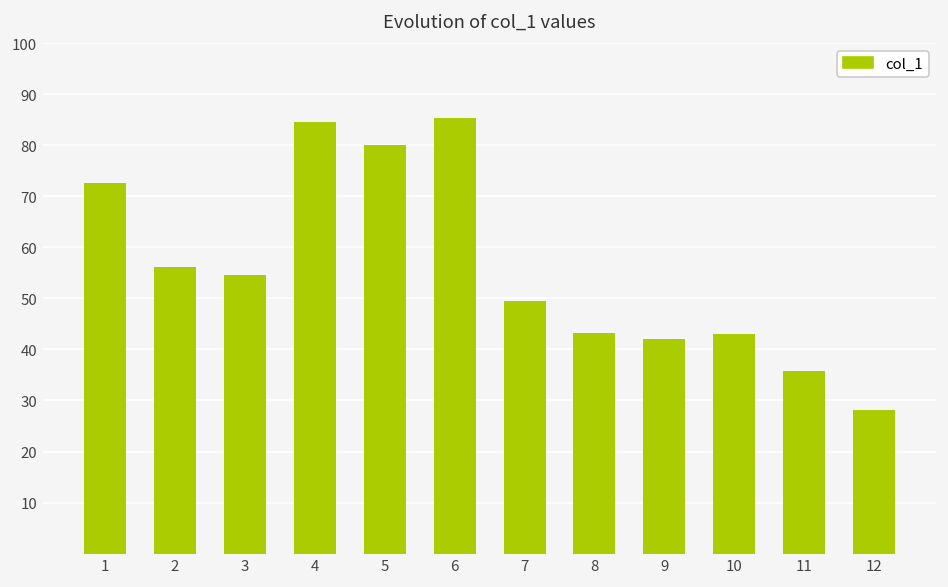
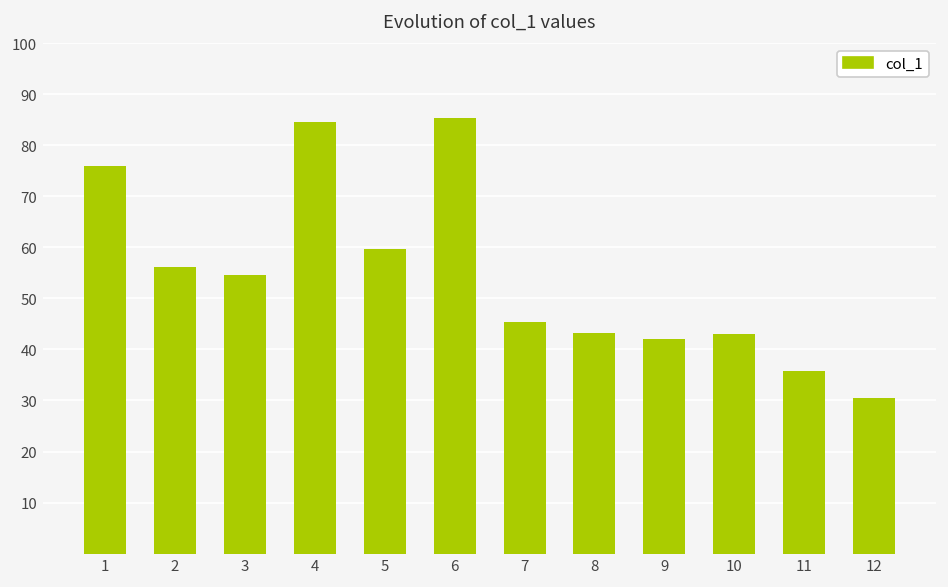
1: 73 -> 76
5: 80 -> 60
7: 50 -> 45
12: 28 -> 30
